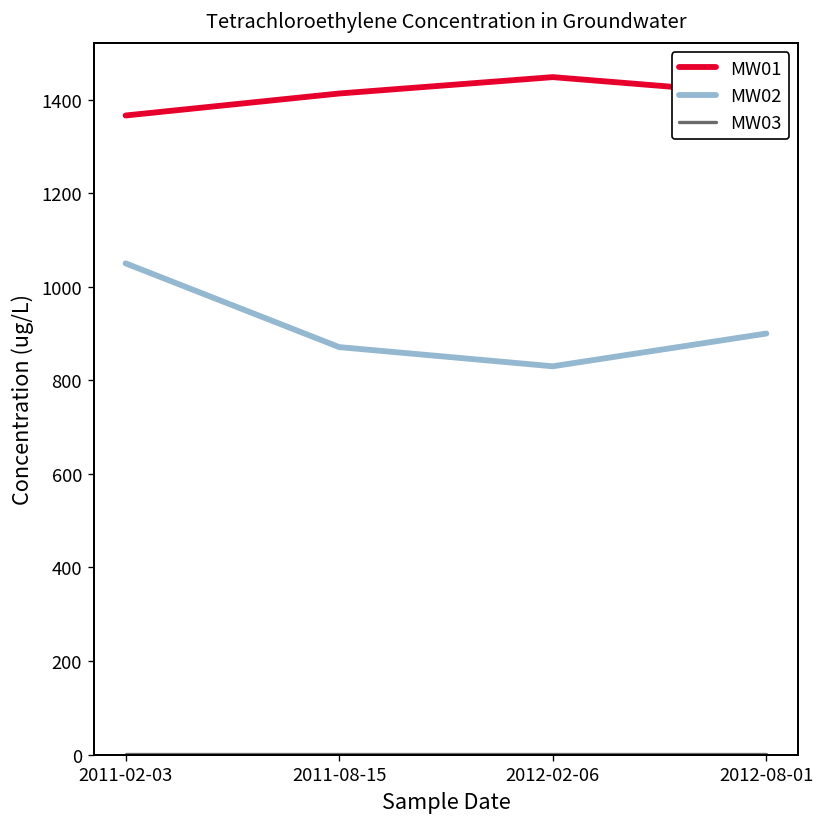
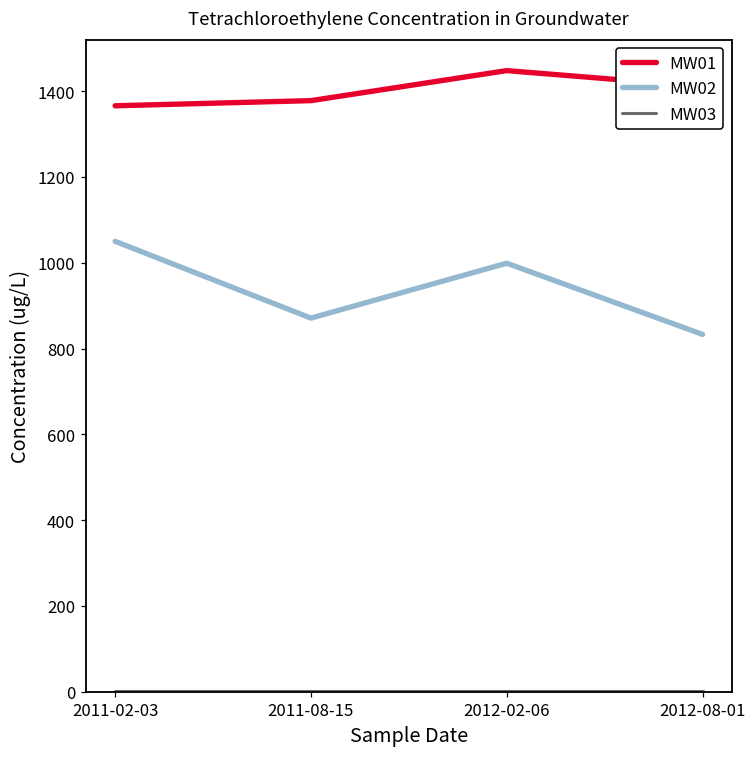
MW01, 2011-08-15: 1410 -> 1380
MW02, 2012-02-06: 830 -> 1000
MW02, 2012-08-01: 900 -> 830
